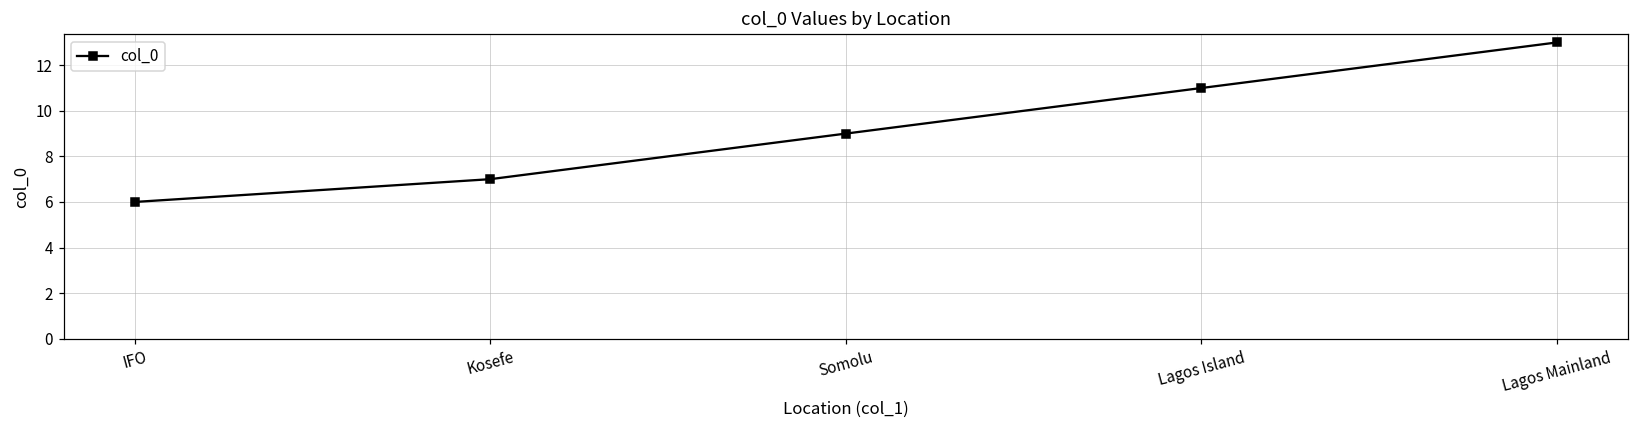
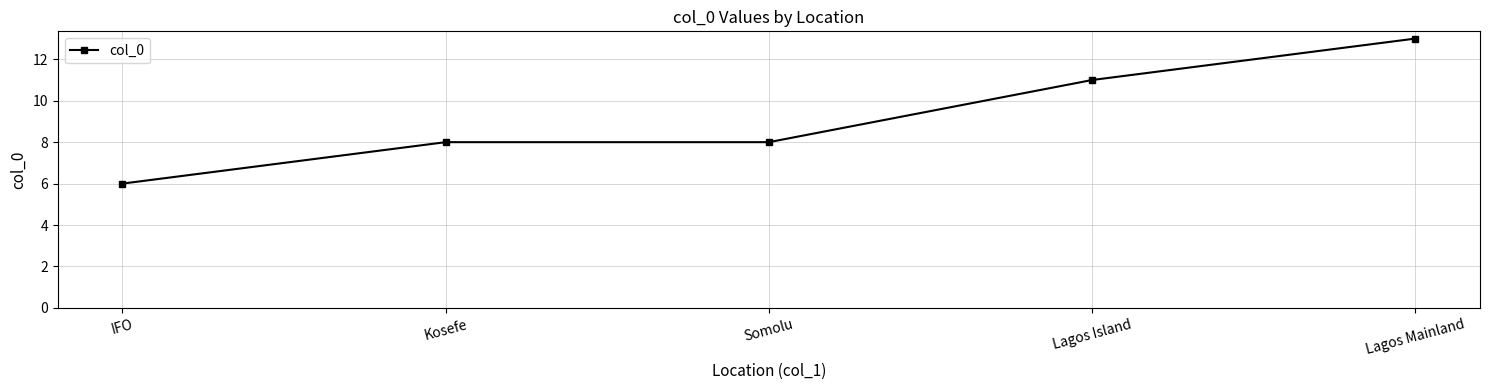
Kosefe: 7 -> 8
Somolu: 9 -> 8
